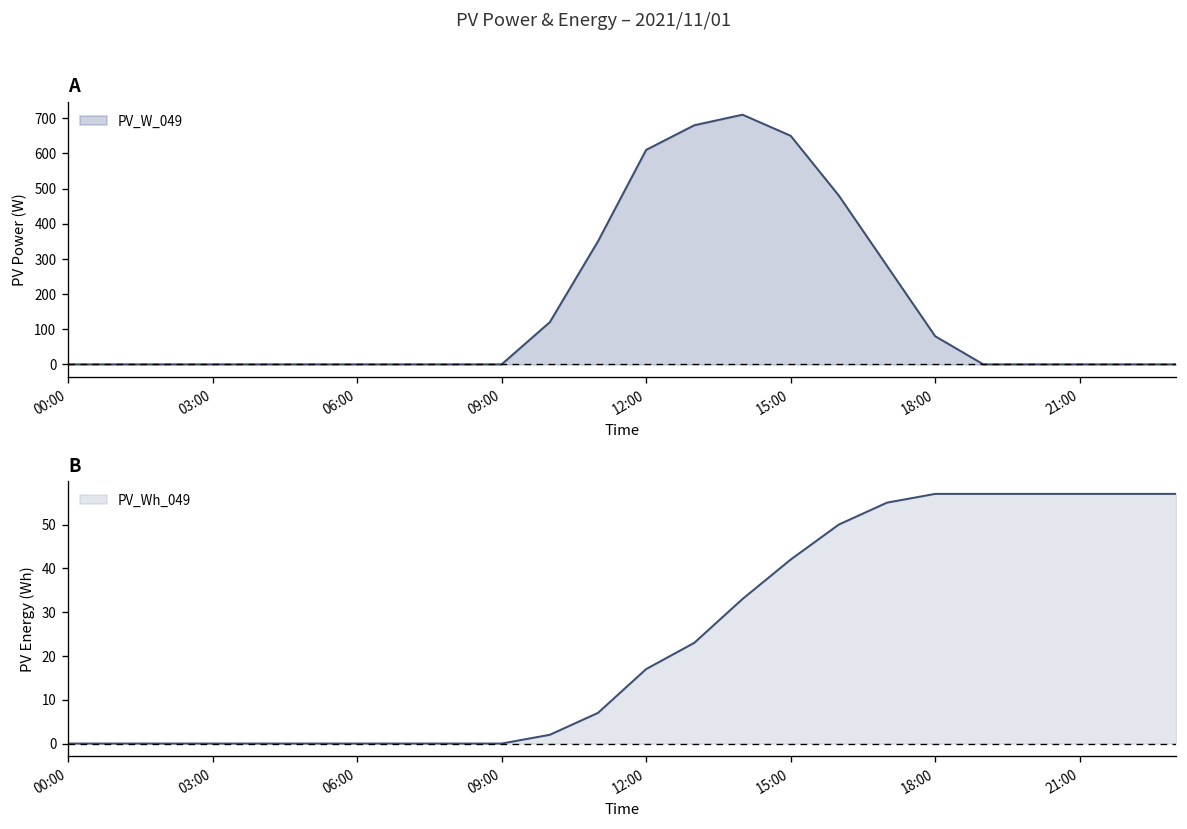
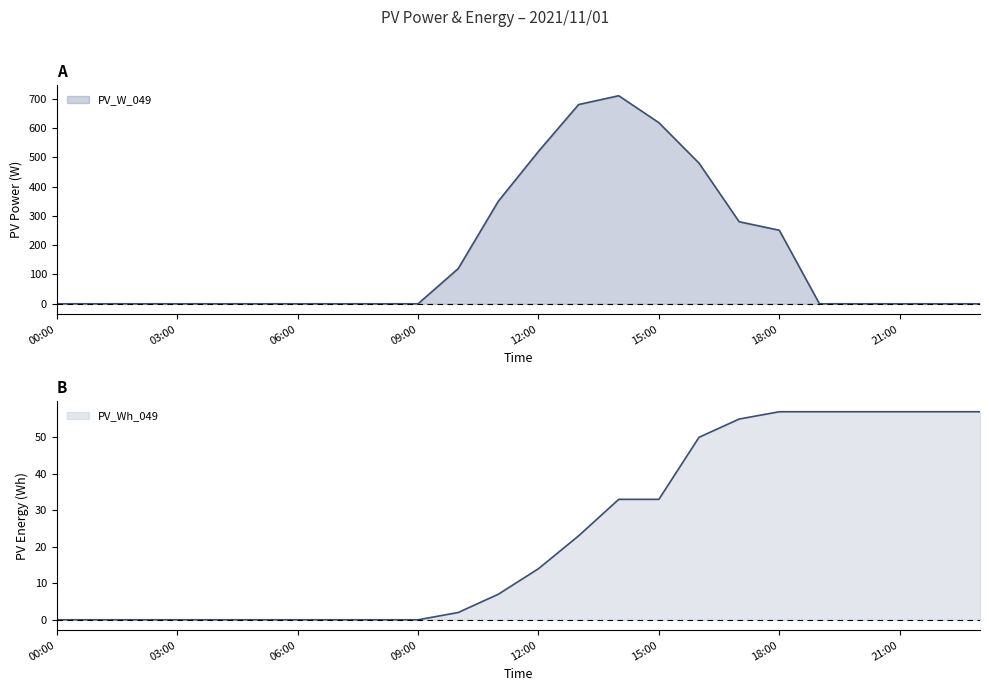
A, 12:00: 610 -> 520
A, 15:00: 650 -> 620
A, 18:00: 80 -> 250
B, 12:00: 17 -> 14
B, 15:00: 42 -> 33
